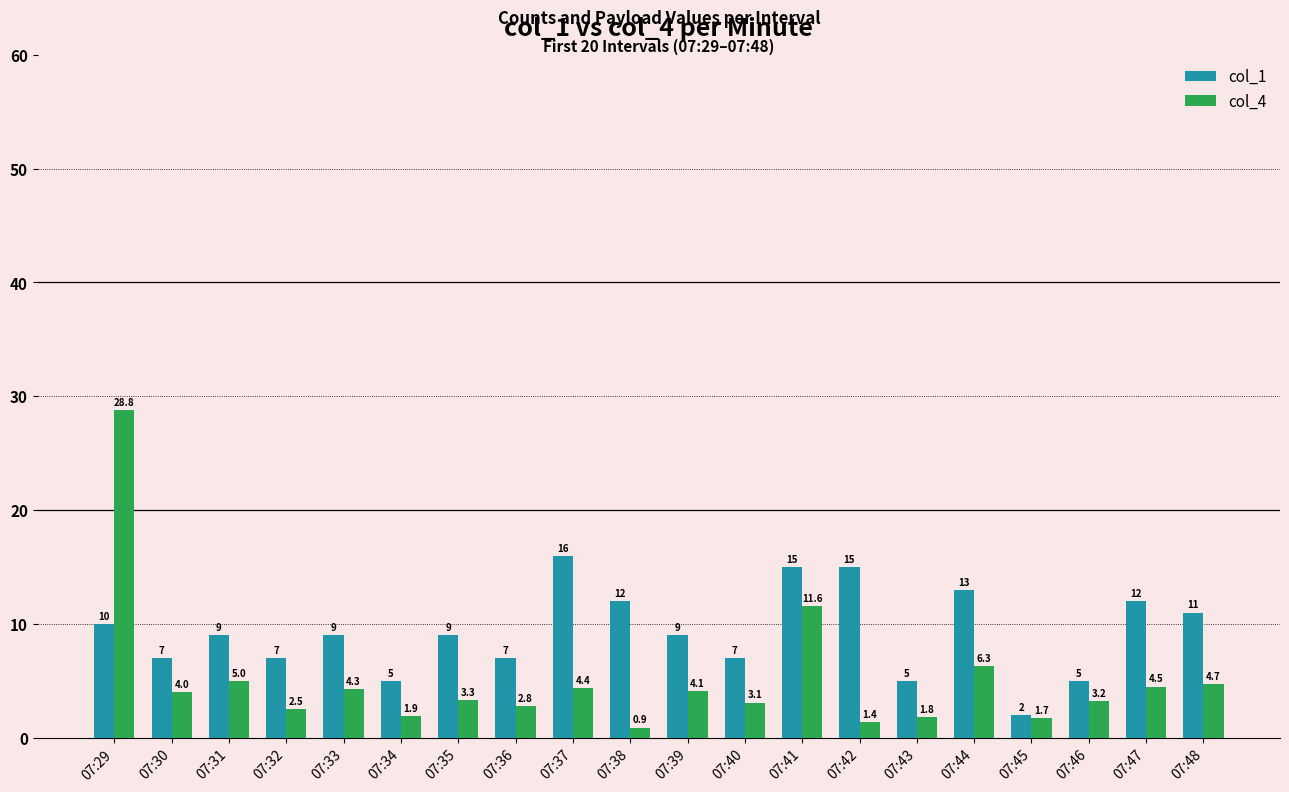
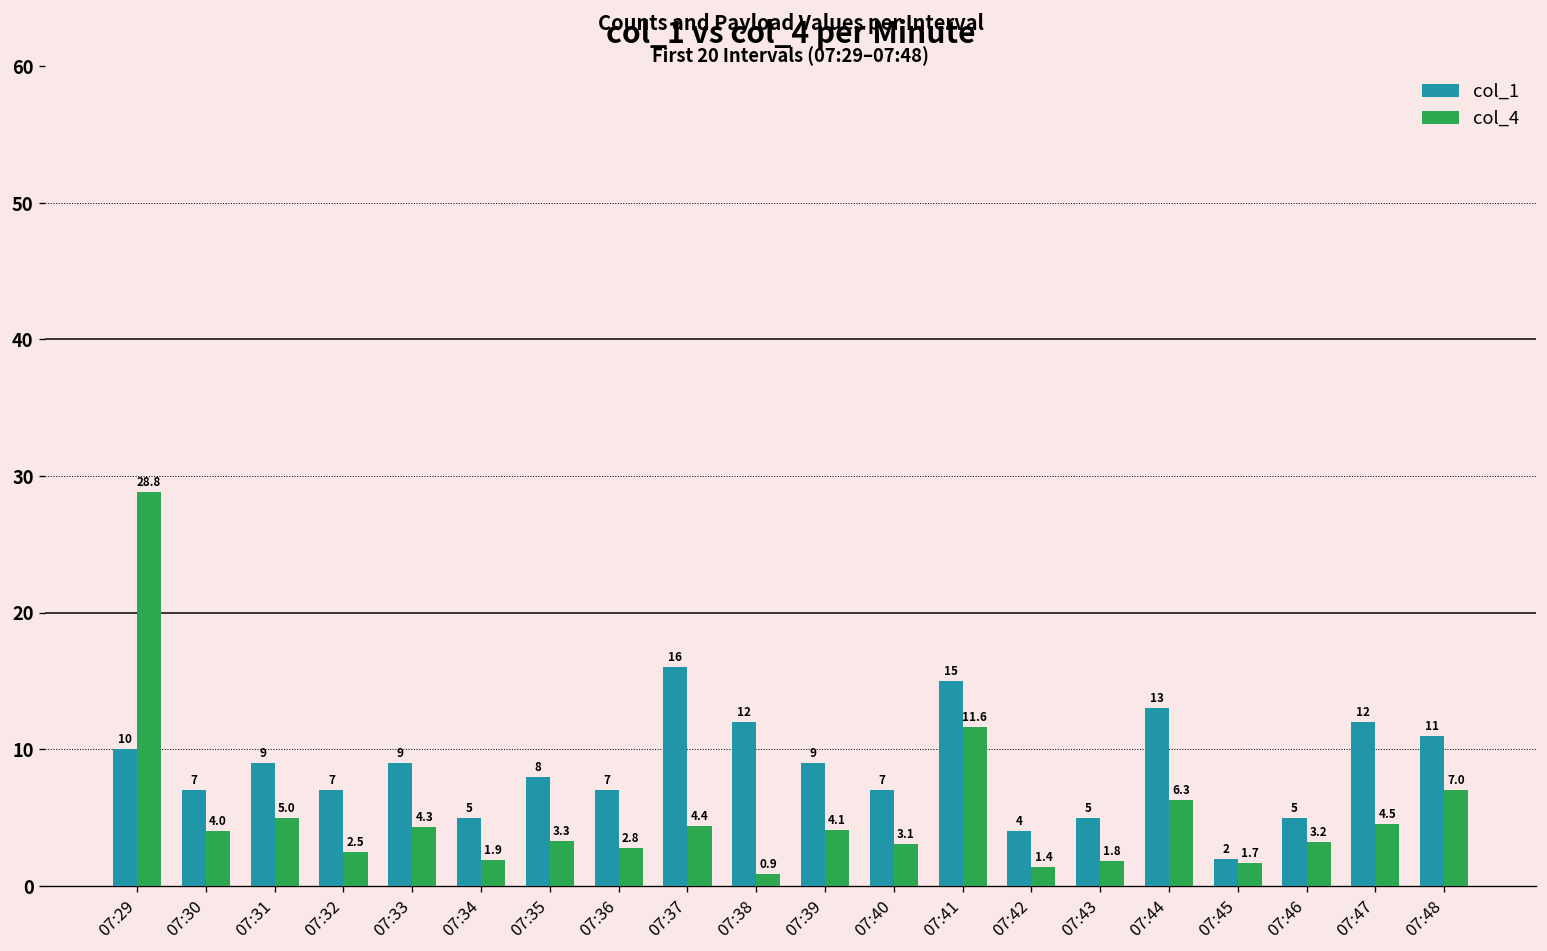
col_1, 07:35: 9 -> 8
col_1, 07:42: 15 -> 4
col_4, 07:48: 4.7 -> 7.0
